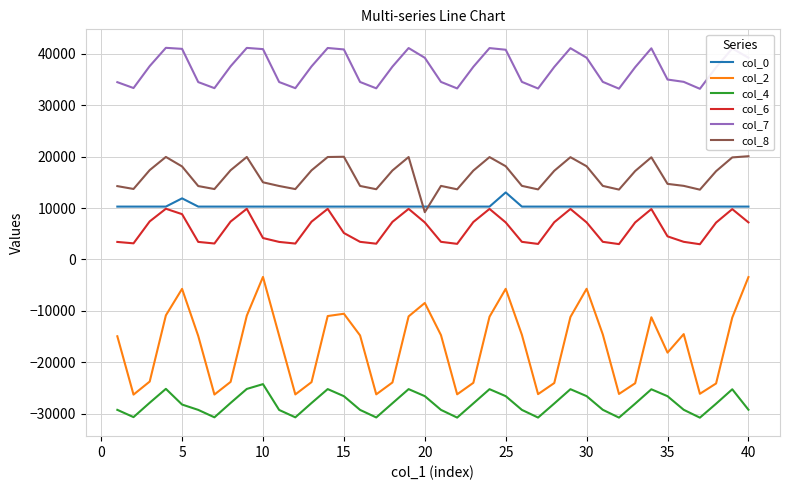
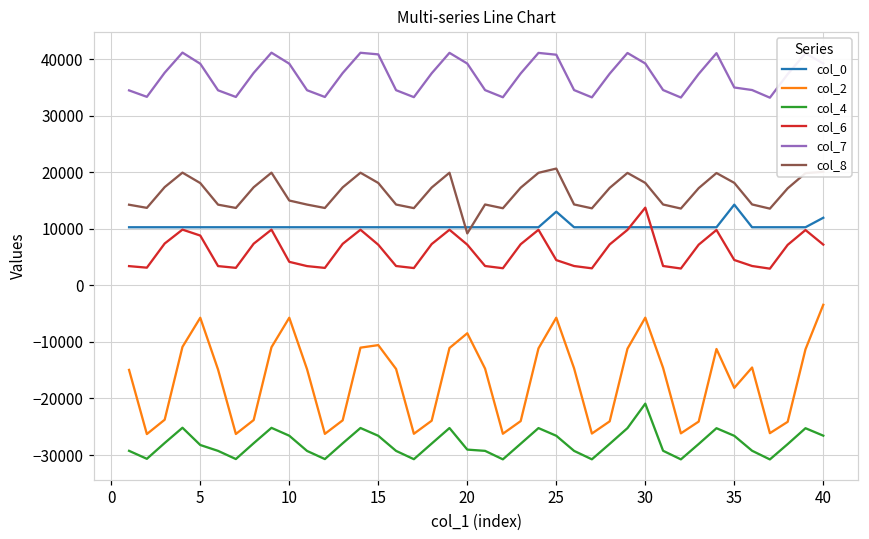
col_0, 5: 12000 -> 10000
col_7, 5: 41000 -> 39000
col_2, 10: -3000 -> -6000
col_4, 10: -24000 -> -27000
col_7, 10: 41000 -> 39000
col_6, 15: 5000 -> 7000
col_8, 15: 20000 -> 18000
col_4, 20: -27000 -> -29000
col_6, 25: 7000 -> 4000
col_8, 25: 18000 -> 21000
col_4, 30: -27000 -> -21000
col_6, 30: 7000 -> 14000
col_0, 35: 10000 -> 14000
col_8, 35: 15000 -> 18000
col_0, 40: 10000 -> 12000
col_4, 40: -29000 -> -27000
